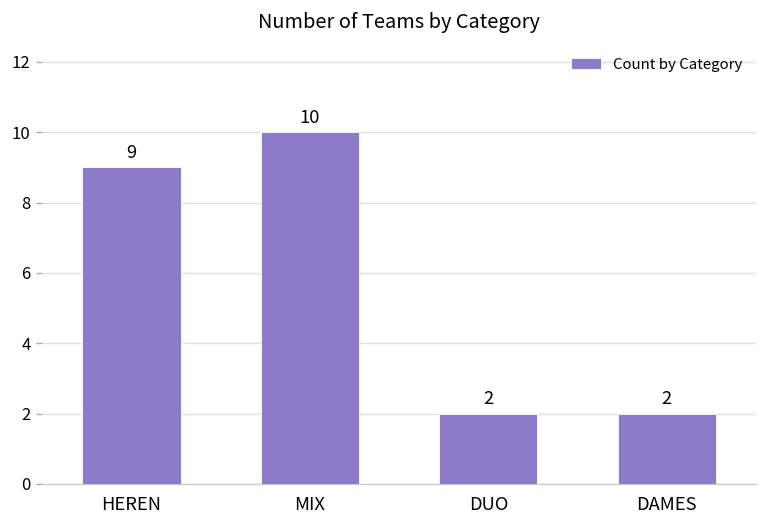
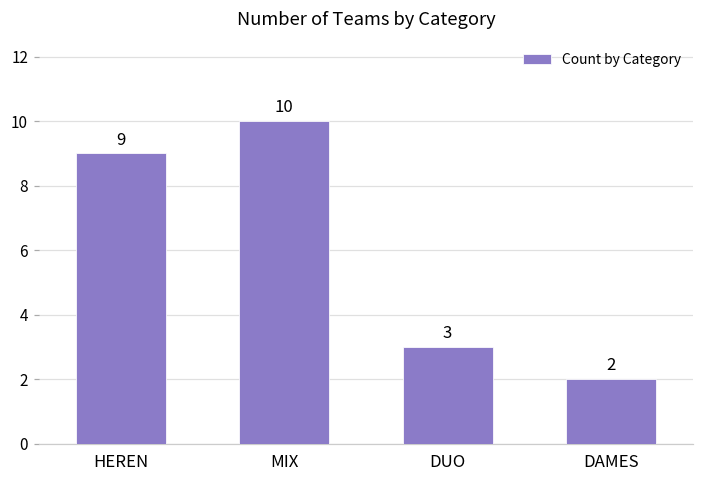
DUO: 2 -> 3
